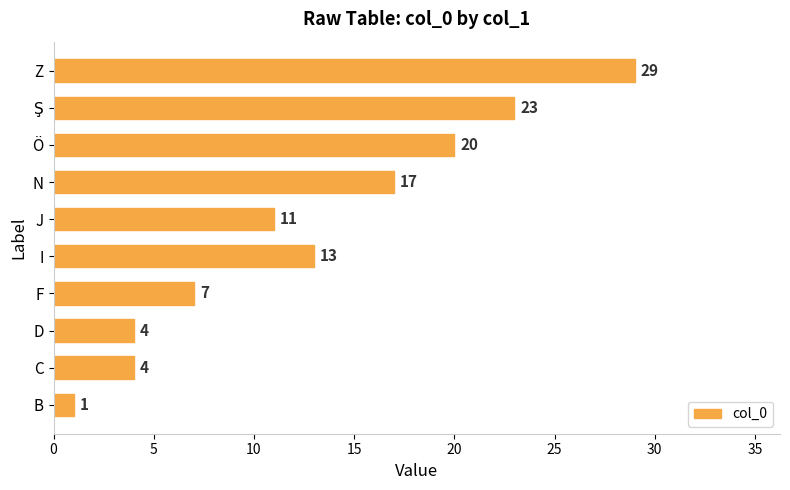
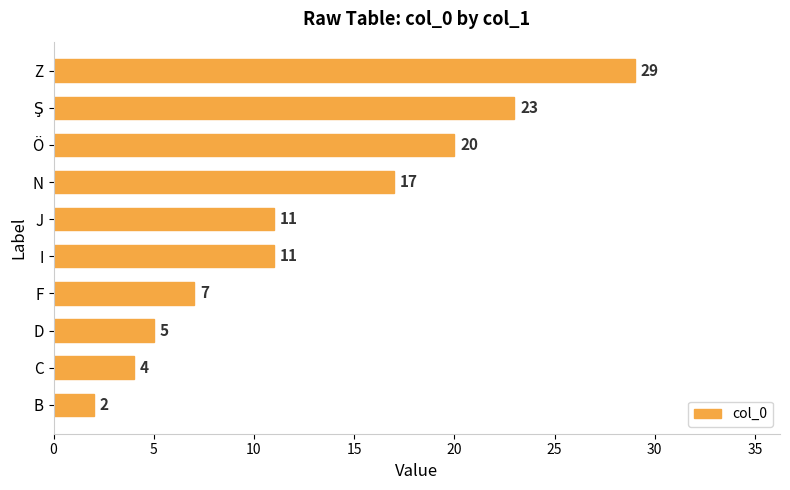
I: 13 -> 11
D: 4 -> 5
B: 1 -> 2
